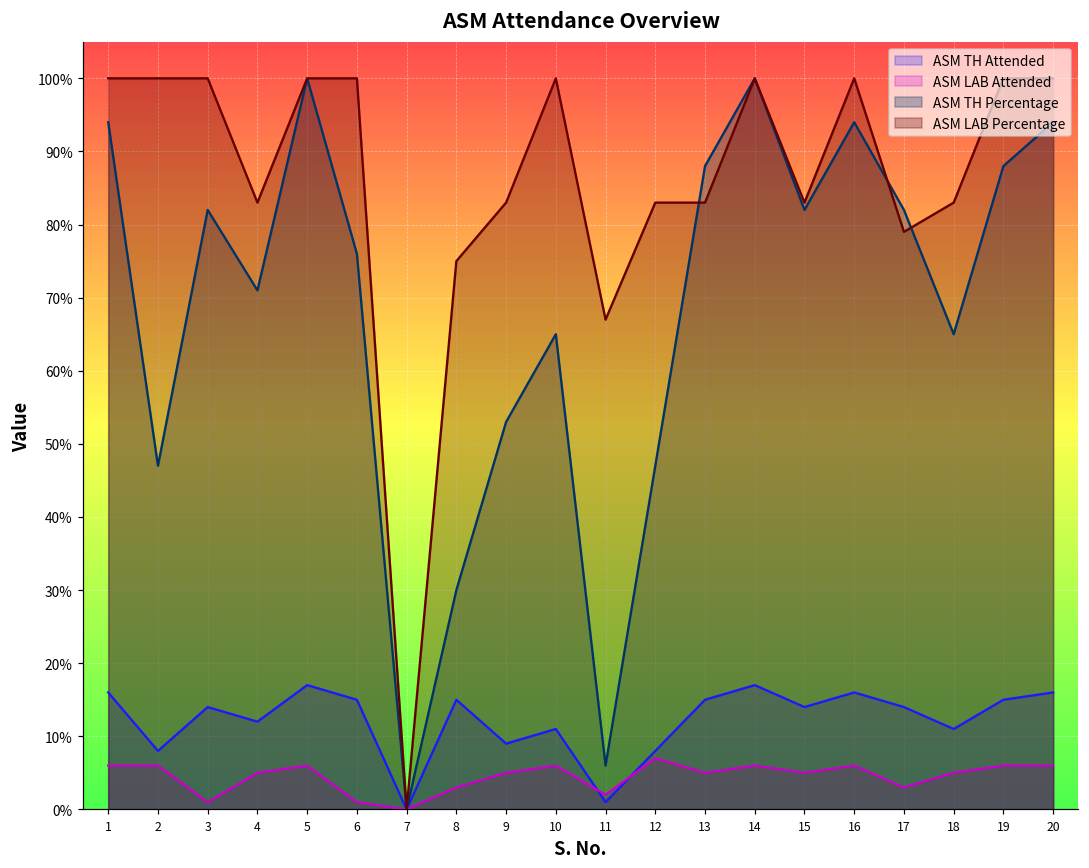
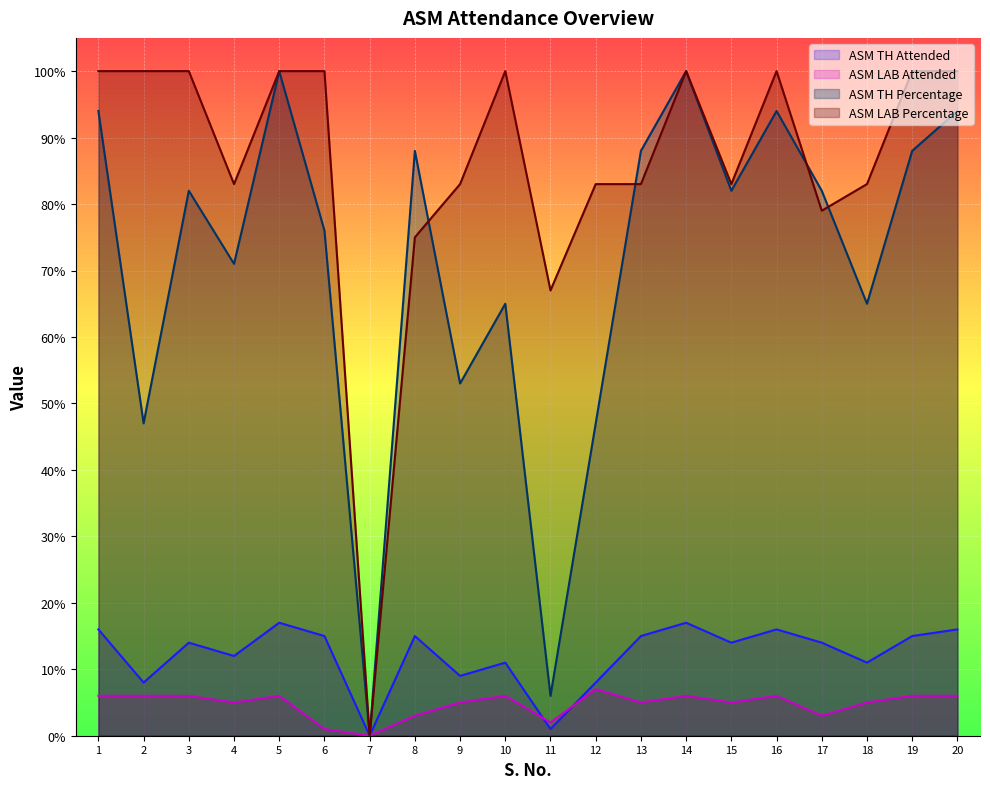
ASM LAB Attended, 3: 1% -> 6%
ASM TH Percentage, 8: 30% -> 88%
